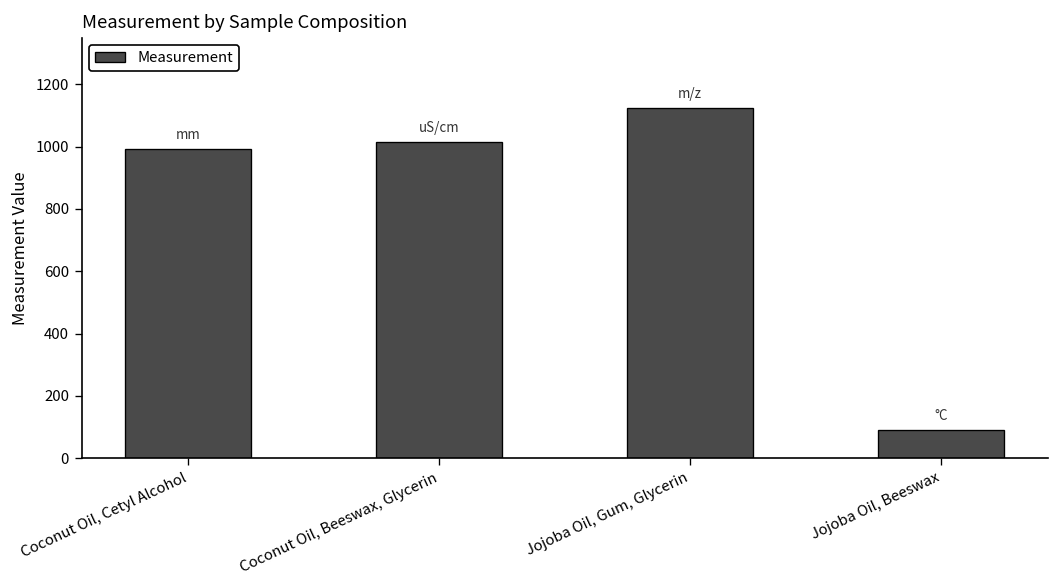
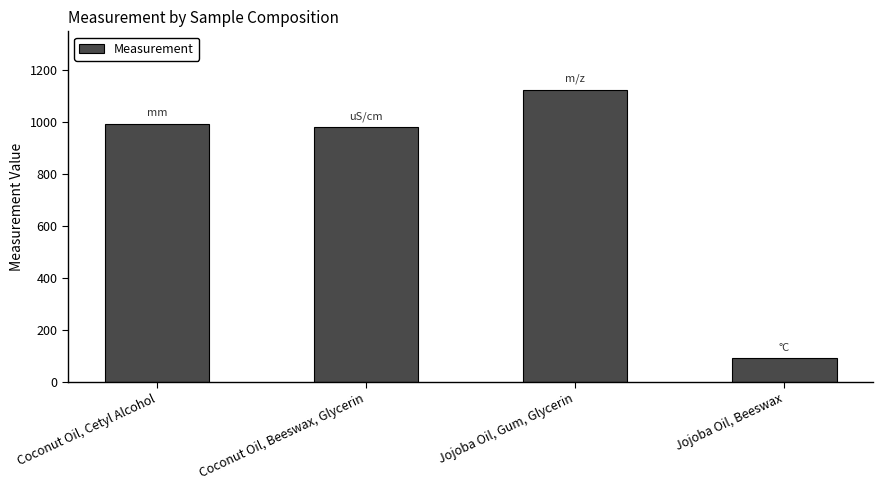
Coconut Oil, Beeswax, Glycerin: 1020 -> 980
